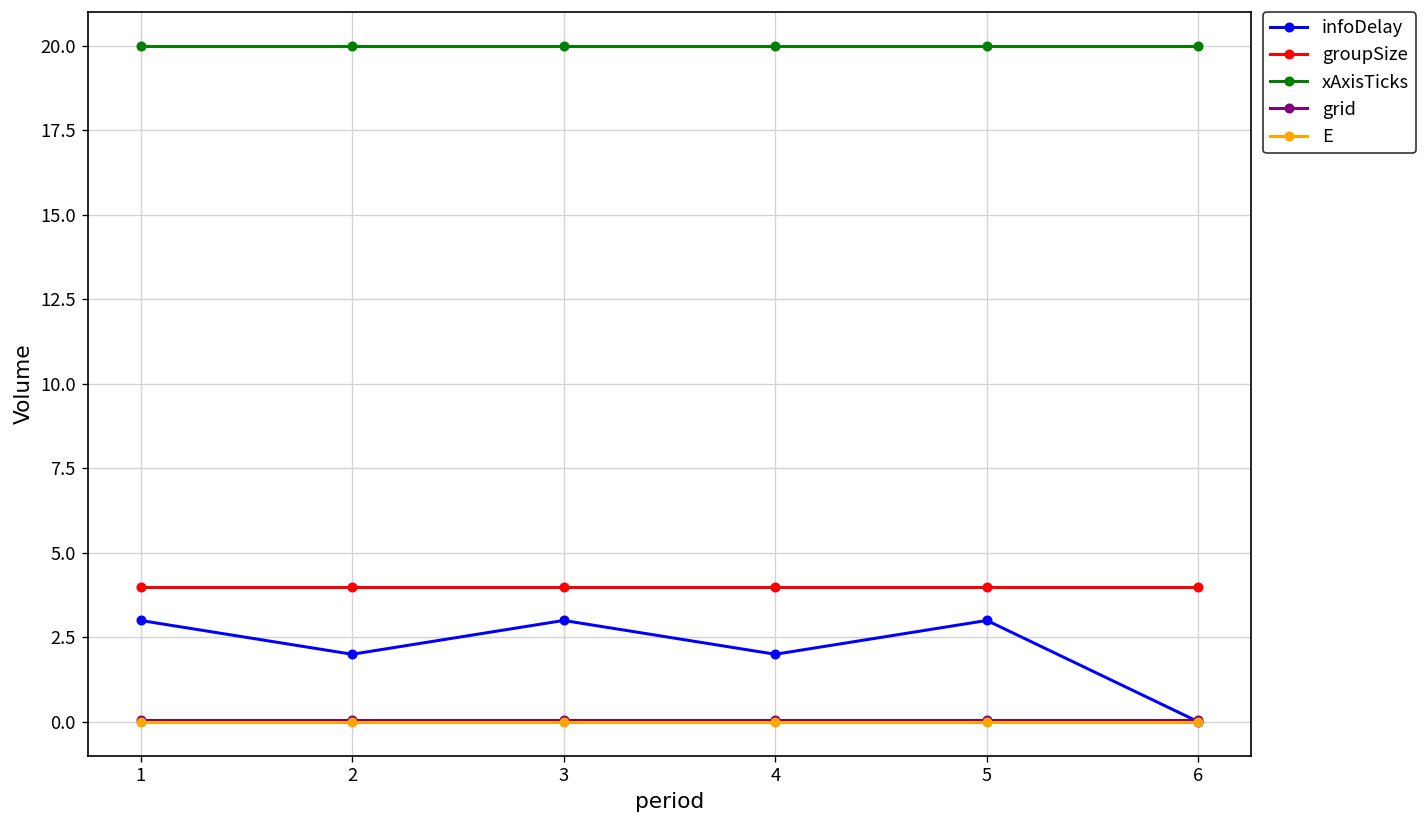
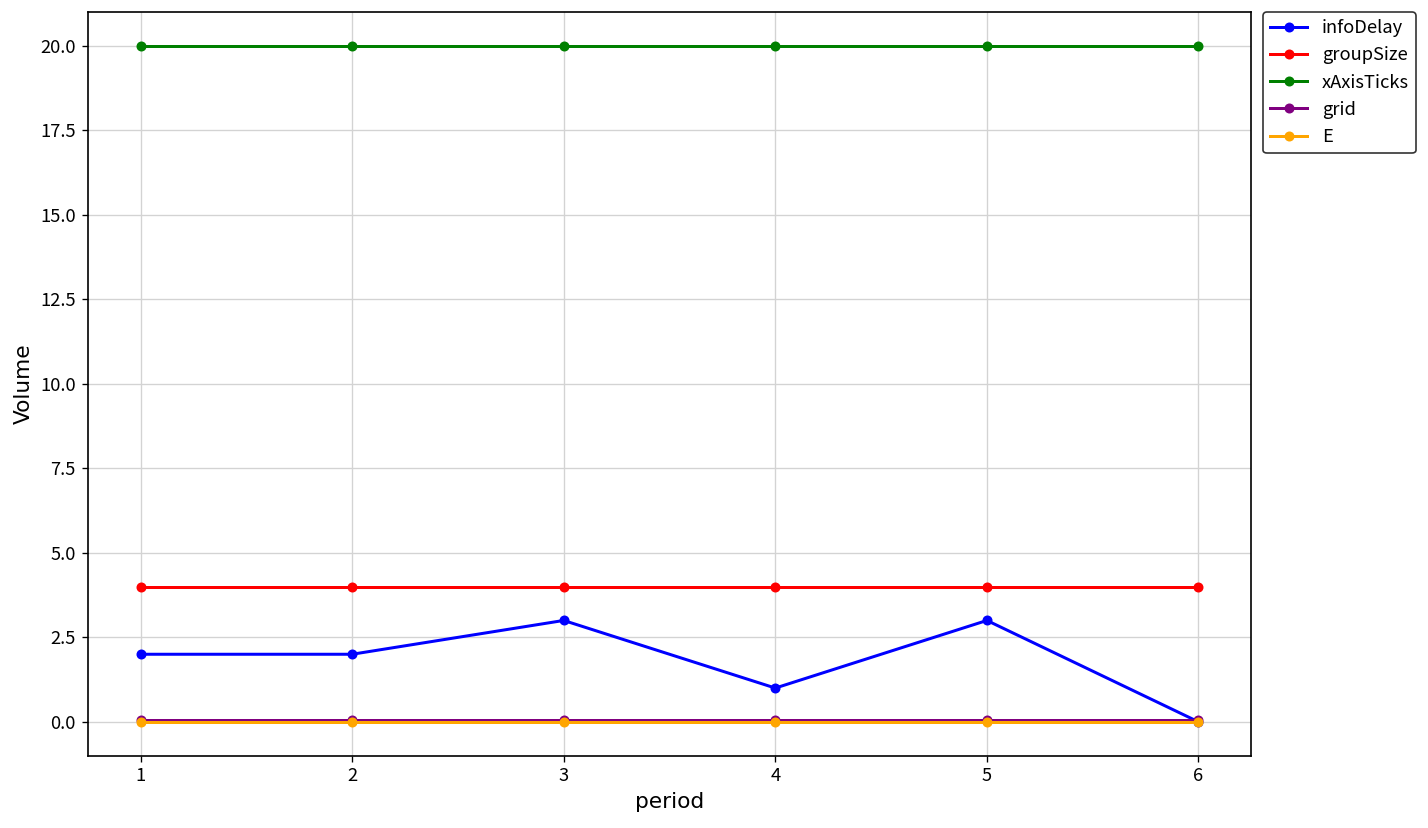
infoDelay, 1: 3 -> 2
infoDelay, 4: 2 -> 1
